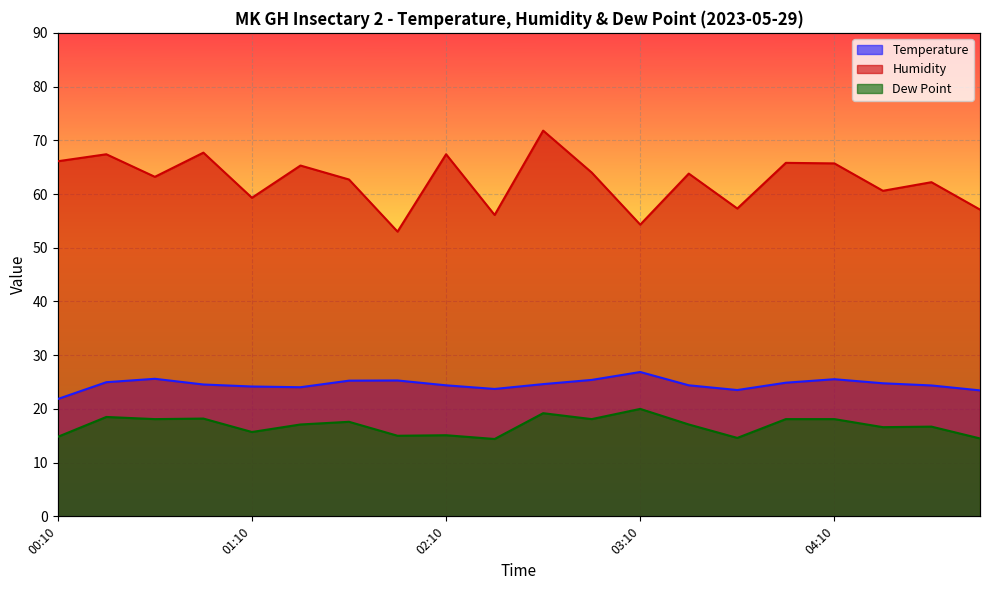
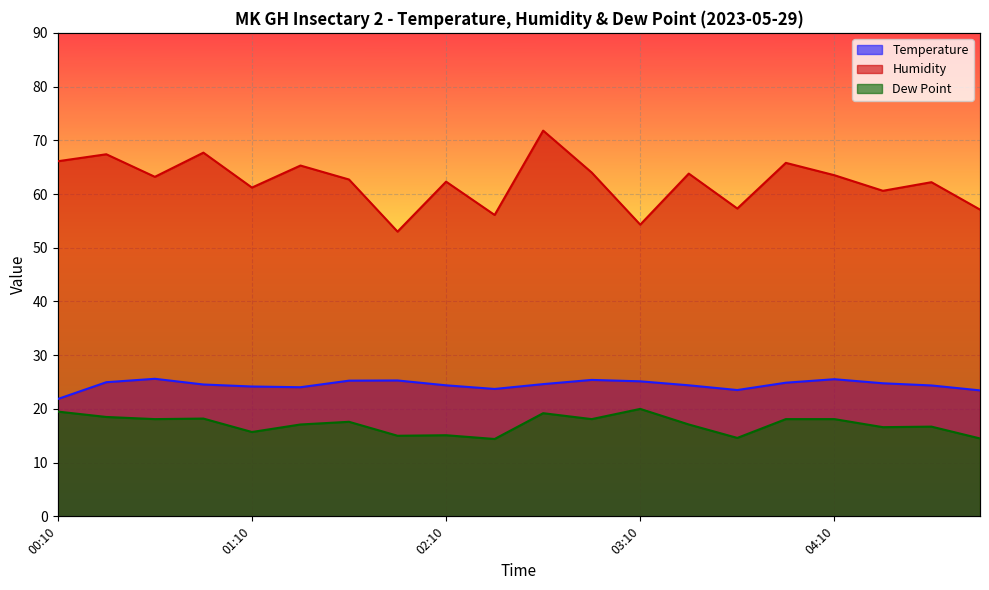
Dew Point, 00:10: 15 -> 20
Humidity, 01:10: 59 -> 61
Humidity, 02:10: 67 -> 62
Temperature, 03:10: 27 -> 25
Humidity, 04:10: 66 -> 64
